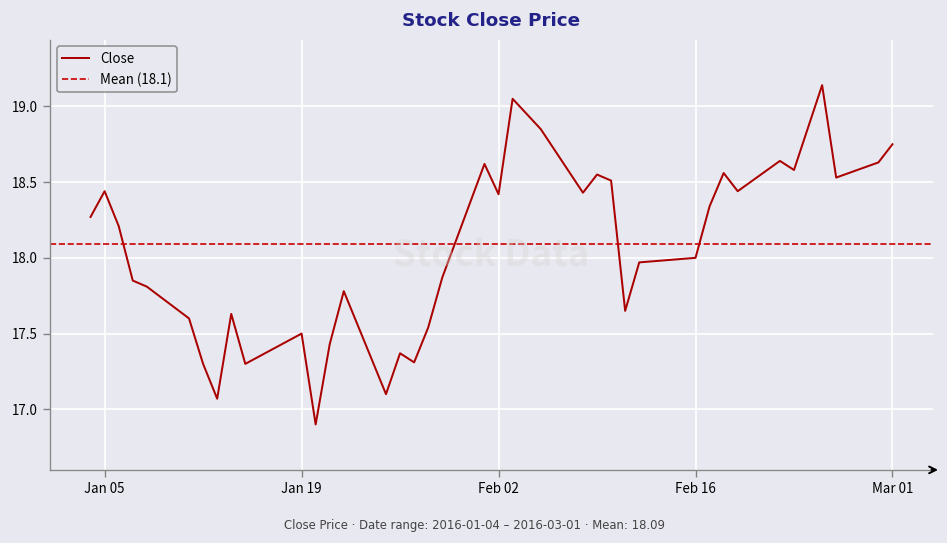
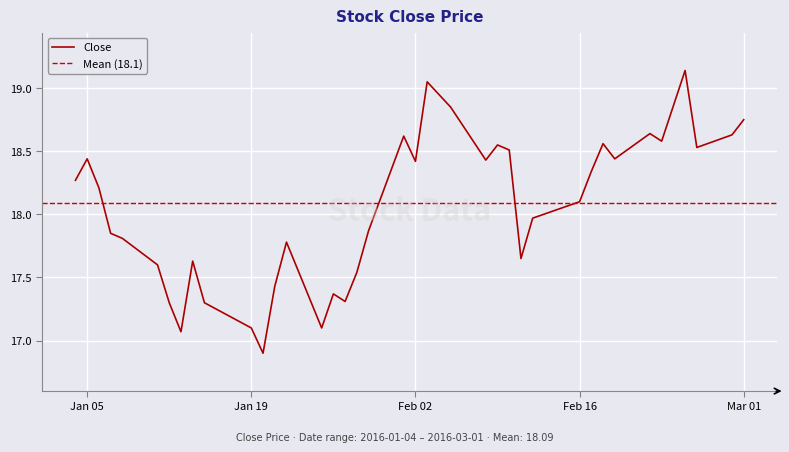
Jan 19: 17.5 -> 17.1
Feb 16: 18.0 -> 18.1
